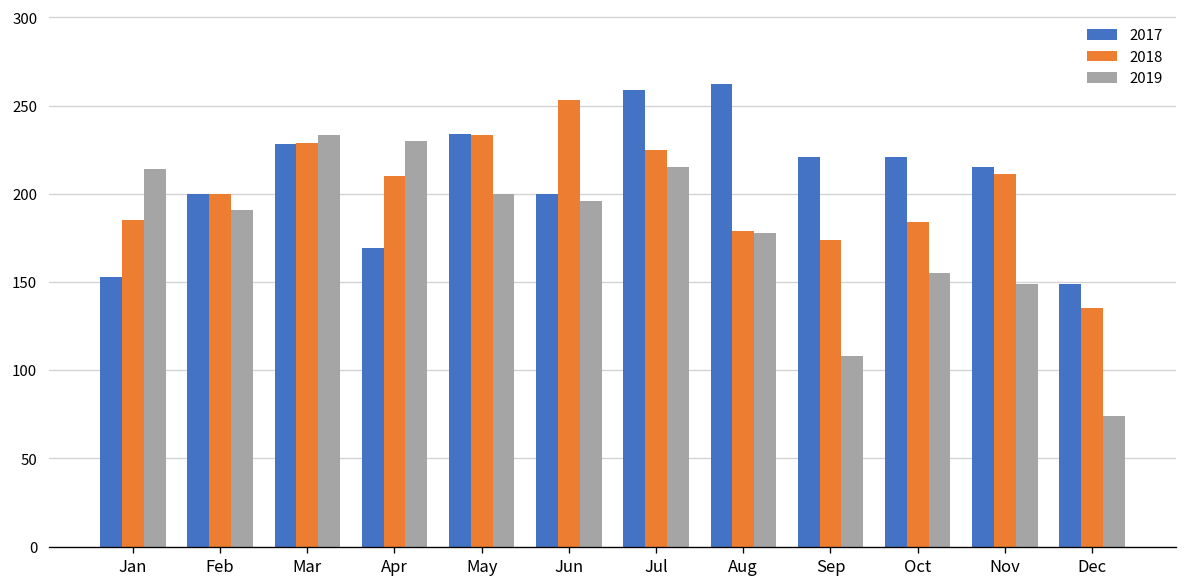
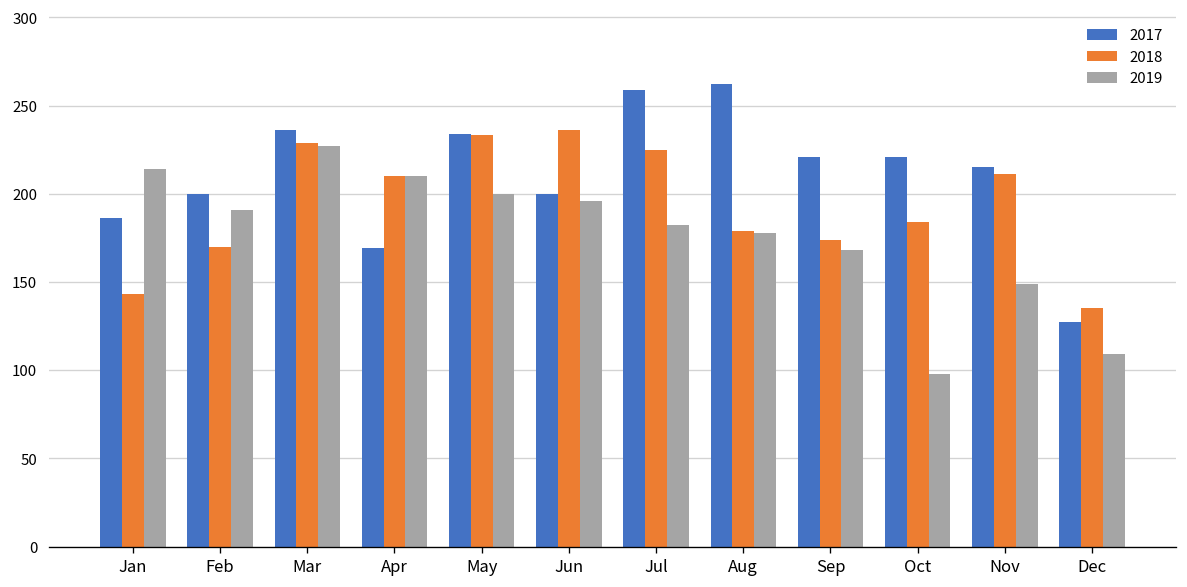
2017, Jan: 153 -> 186
2018, Jan: 185 -> 143
2018, Feb: 200 -> 170
2017, Mar: 228 -> 236
2019, Mar: 233 -> 227
2019, Apr: 230 -> 210
2018, Jun: 253 -> 236
2019, Jul: 215 -> 182
2019, Sep: 108 -> 168
2019, Oct: 155 -> 98
2017, Dec: 149 -> 127
2019, Dec: 74 -> 109
